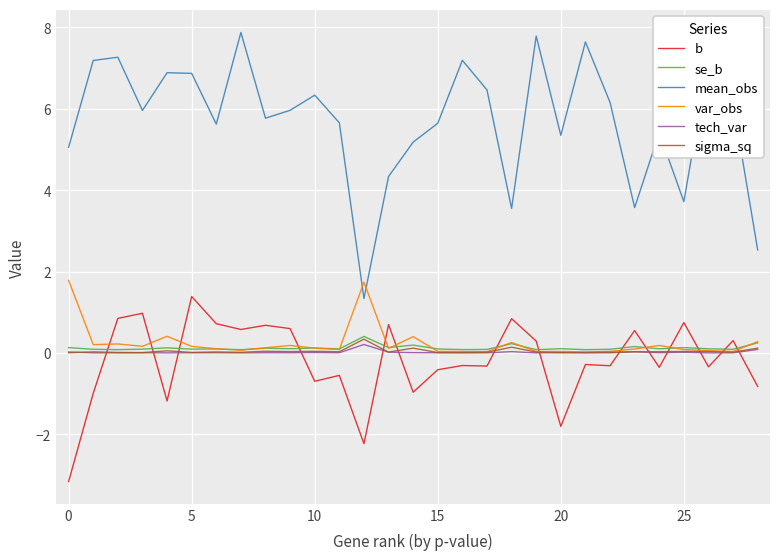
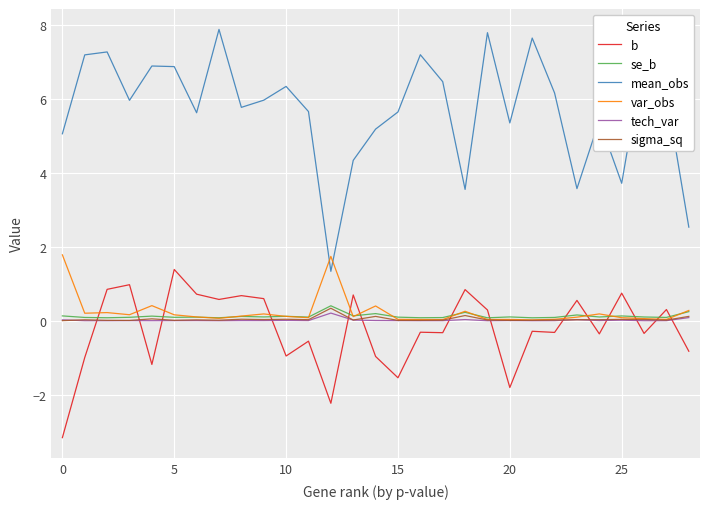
b, 10: -0.7 -> -1.0
b, 15: -0.4 -> -1.5
